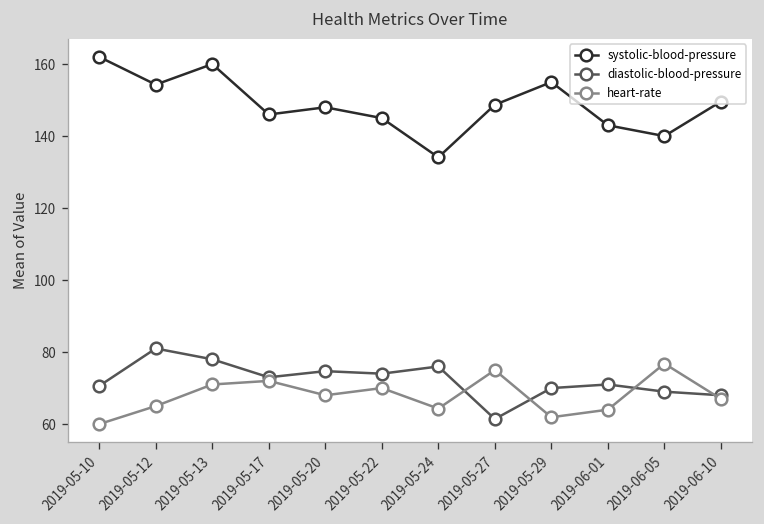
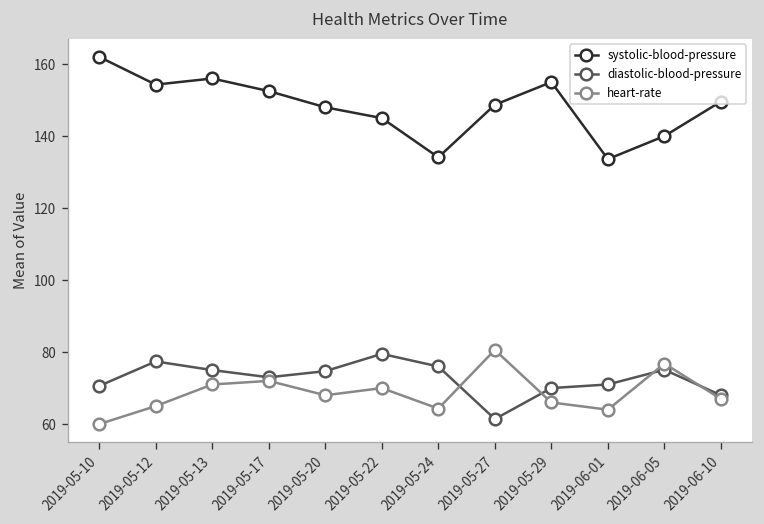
diastolic-blood-pressure, 2019-05-12: 81 -> 77
systolic-blood-pressure, 2019-05-13: 160 -> 156
diastolic-blood-pressure, 2019-05-13: 78 -> 75
systolic-blood-pressure, 2019-05-17: 146 -> 153
diastolic-blood-pressure, 2019-05-22: 74 -> 80
heart-rate, 2019-05-27: 75 -> 81
heart-rate, 2019-05-29: 62 -> 66
systolic-blood-pressure, 2019-06-01: 143 -> 134
diastolic-blood-pressure, 2019-06-05: 69 -> 75
